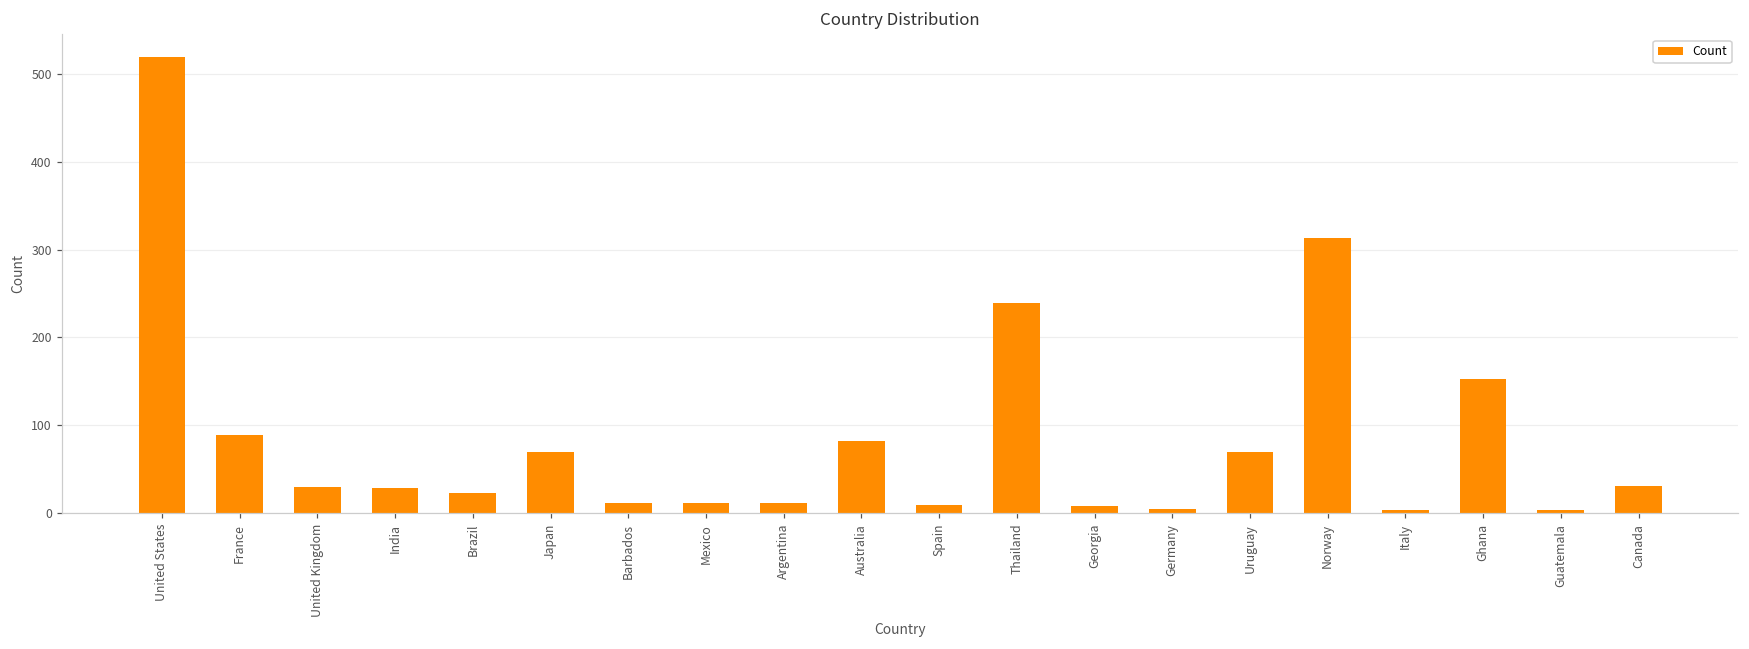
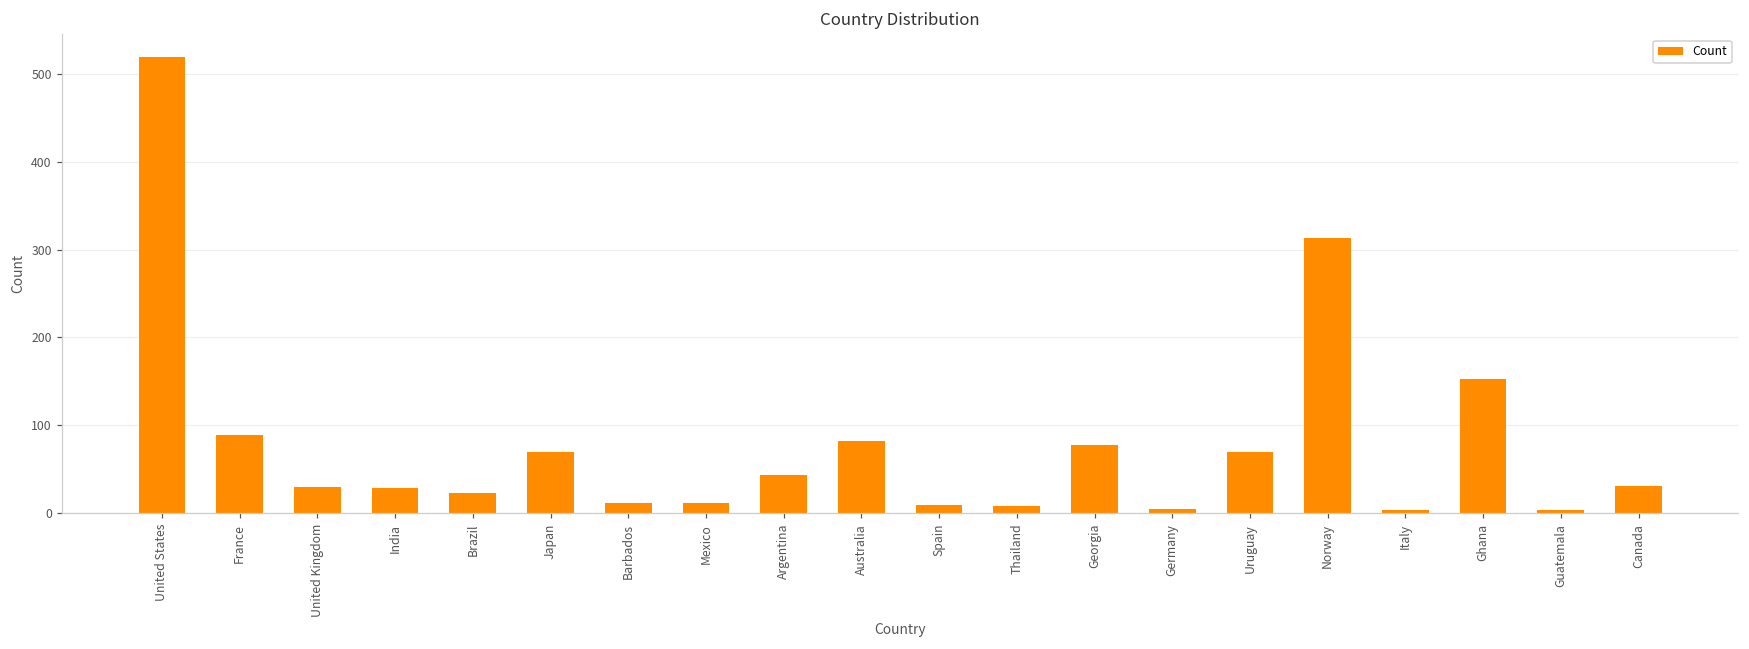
Argentina: 10 -> 40
Thailand: 240 -> 10
Georgia: 10 -> 80
